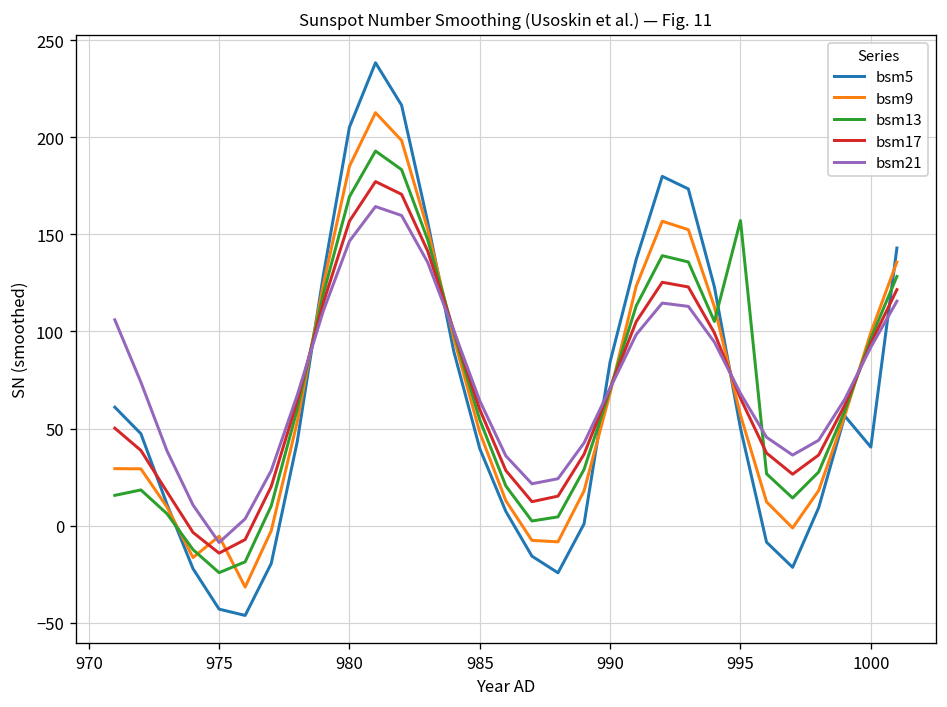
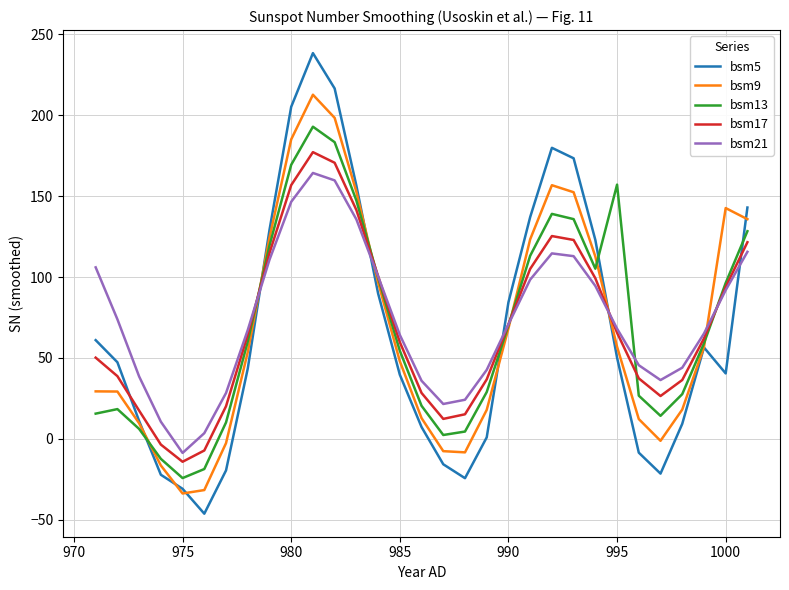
bsm5, 975: -43 -> -31
bsm9, 975: -5 -> -34
bsm9, 1000: 99 -> 143
